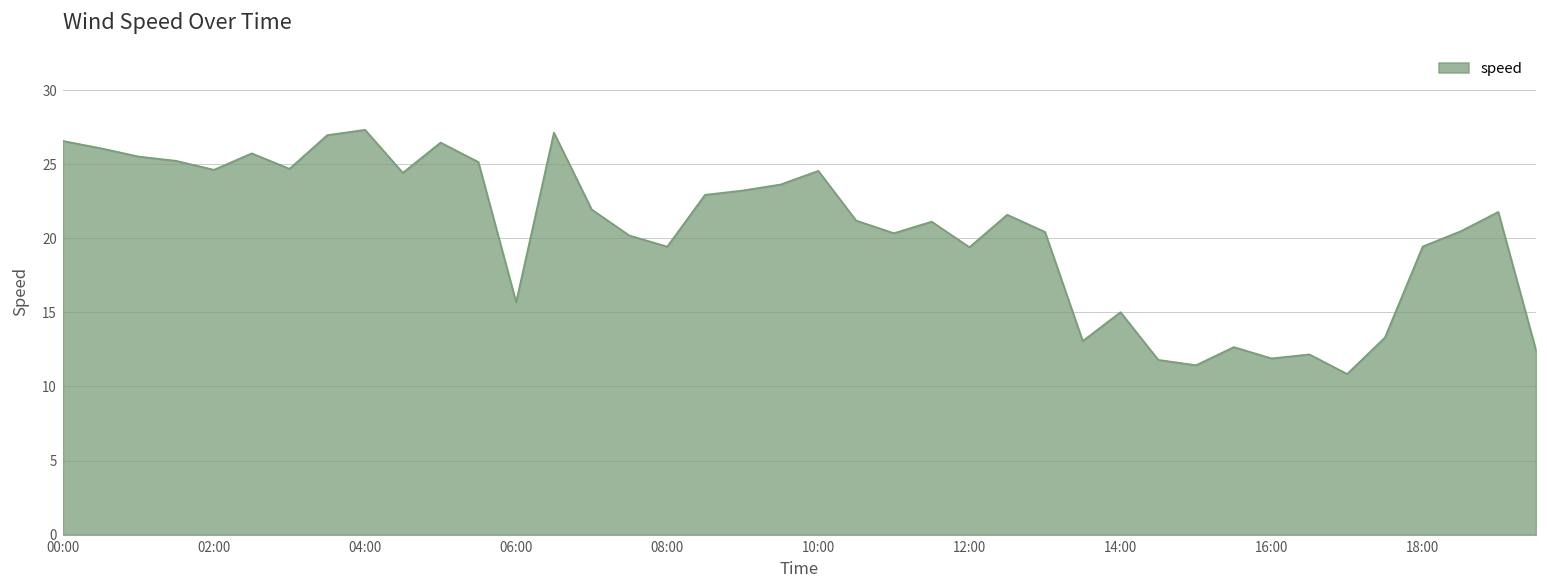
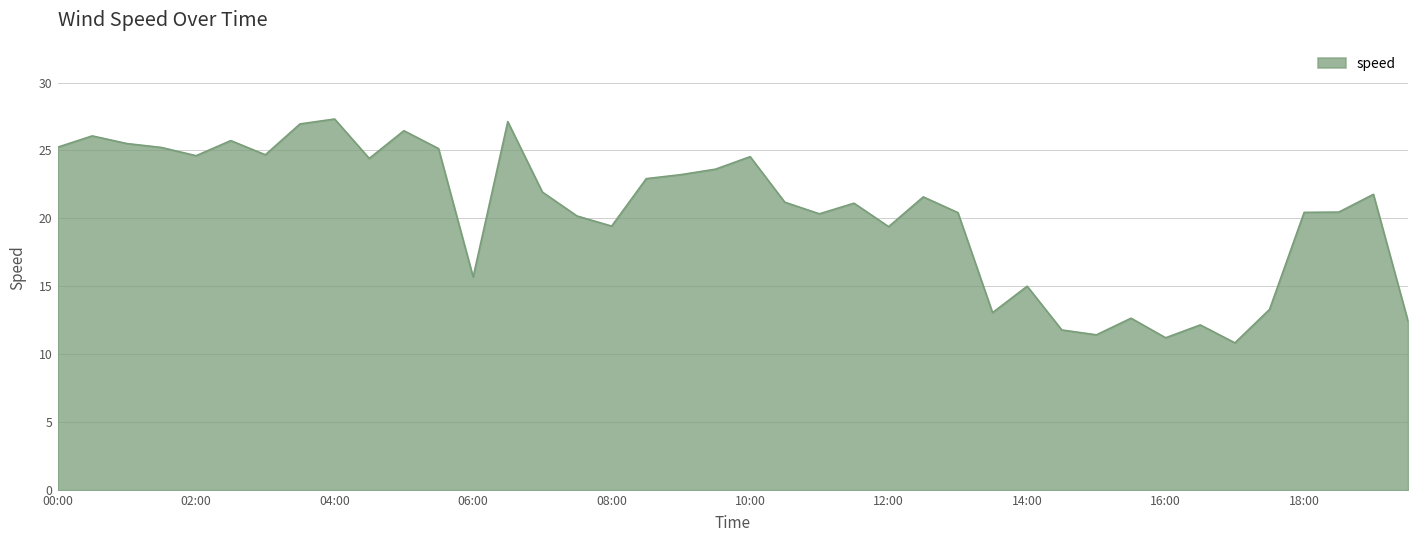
00:00: 26.6 -> 25.2
16:00: 11.9 -> 11.2
18:00: 19.4 -> 20.4
